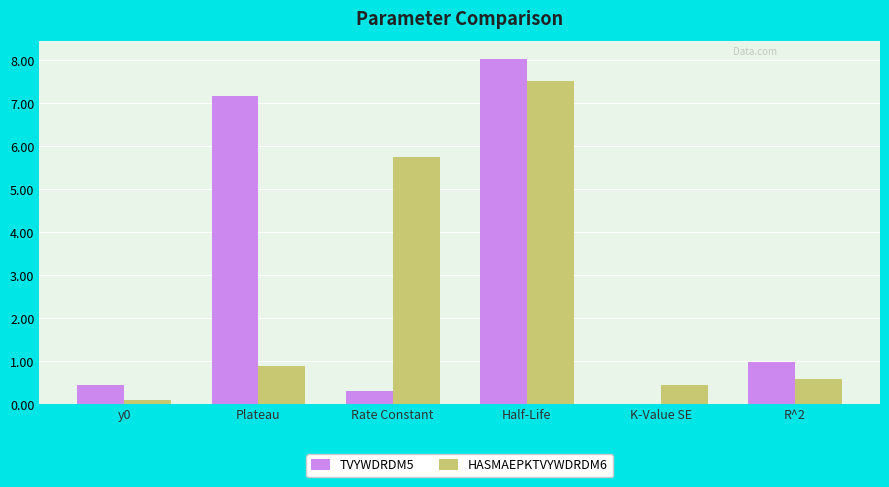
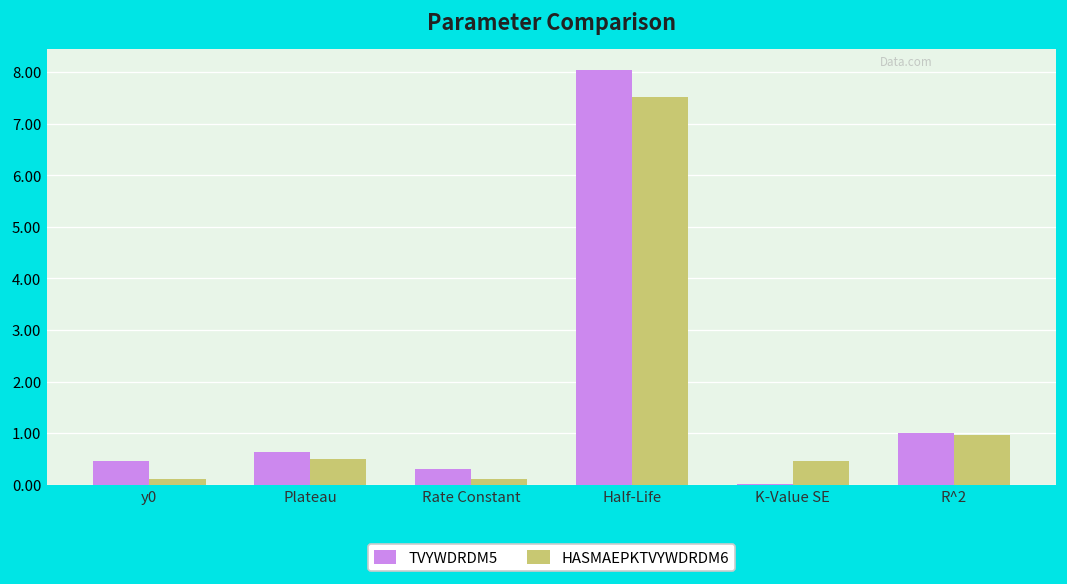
TVYWDRDM5, Plateau: 7.2 -> 0.6
HASMAEPKTVYWDRDM6, Plateau: 0.9 -> 0.5
HASMAEPKTVYWDRDM6, Rate Constant: 5.8 -> 0.1
HASMAEPKTVYWDRDM6, R^2: 0.6 -> 1.0
